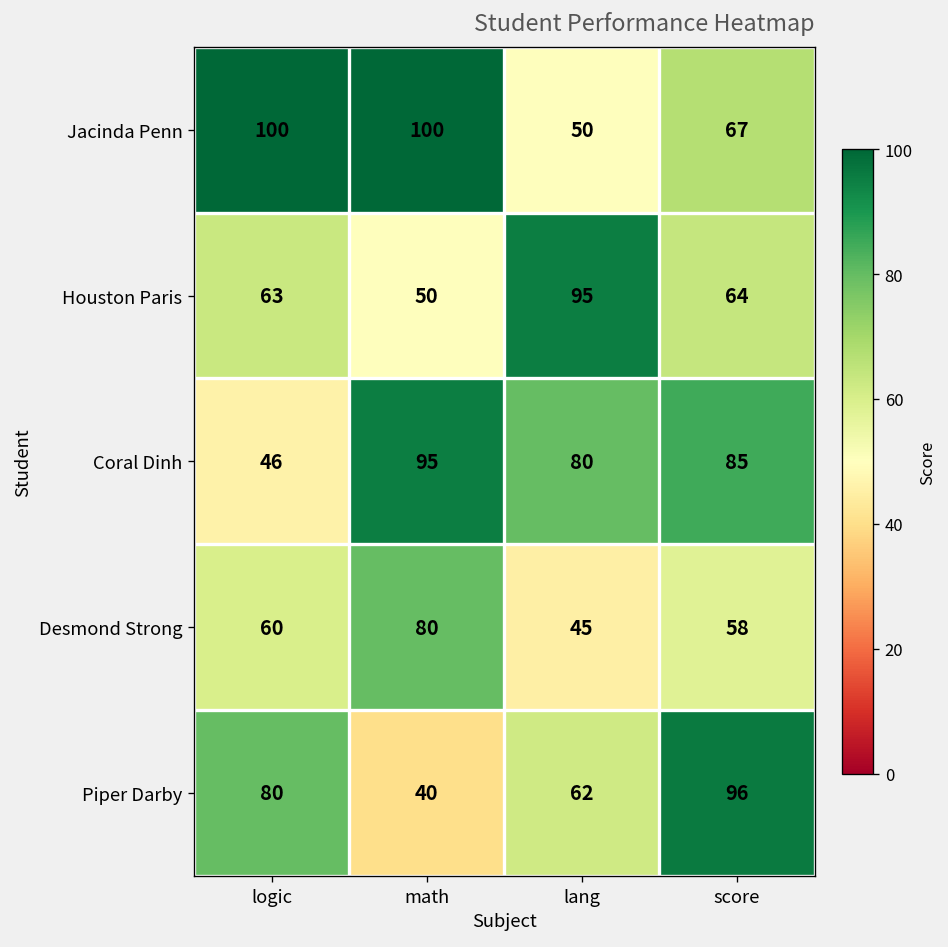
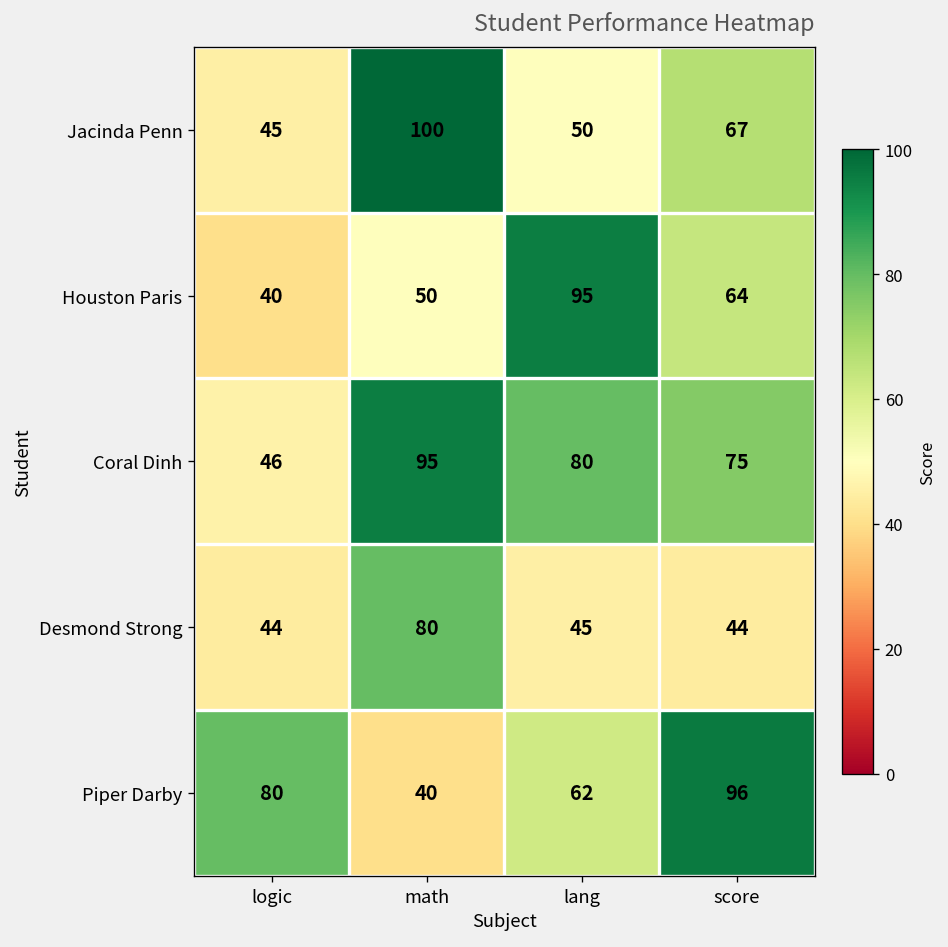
Jacinda Penn, logic: 100 -> 45
Houston Paris, logic: 63 -> 40
Coral Dinh, score: 85 -> 75
Desmond Strong, logic: 60 -> 44
Desmond Strong, score: 58 -> 44
